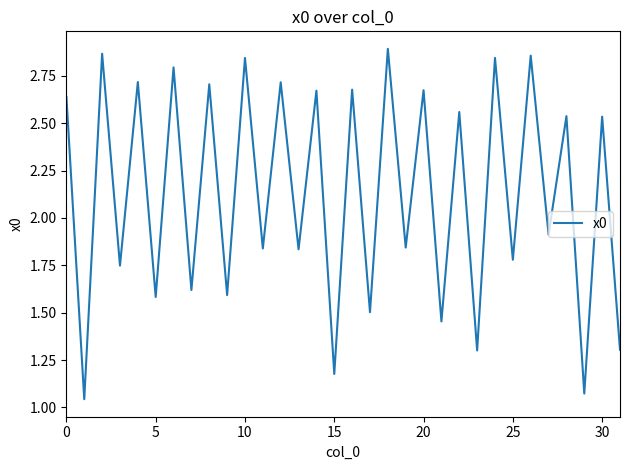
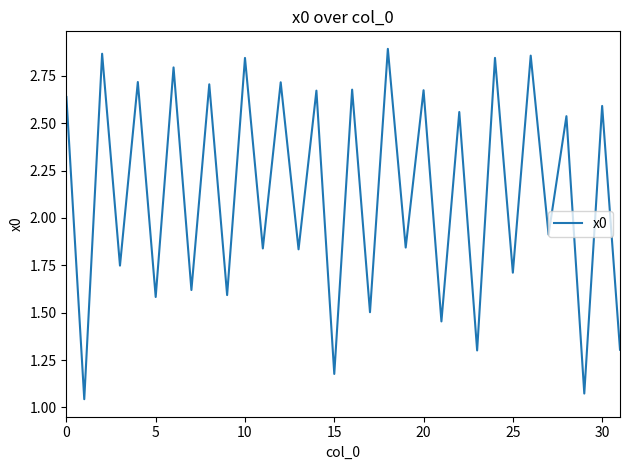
25: 1.78 -> 1.71
30: 2.53 -> 2.59
